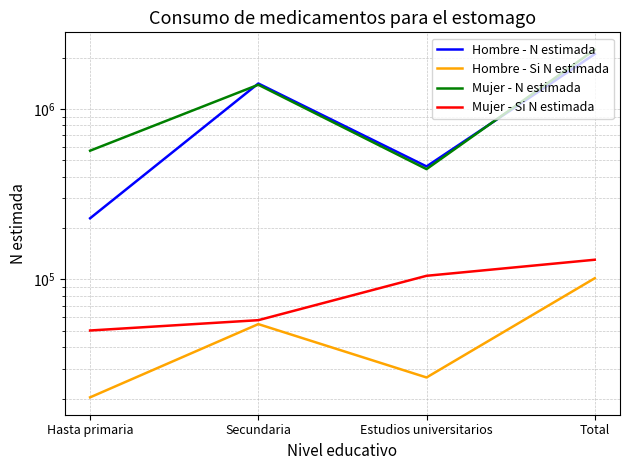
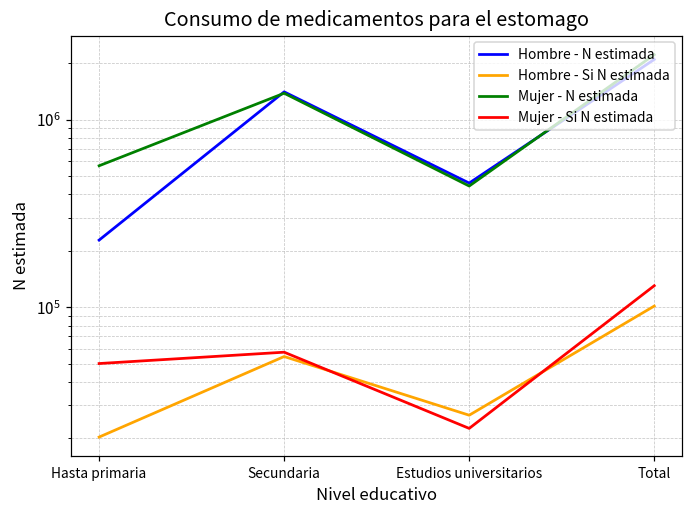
Mujer - Si N estimada, Estudios universitarios: 100000 -> 23000
